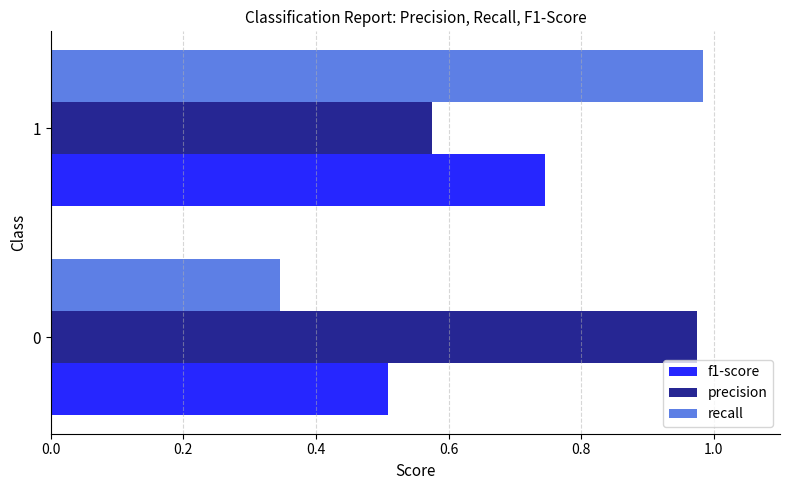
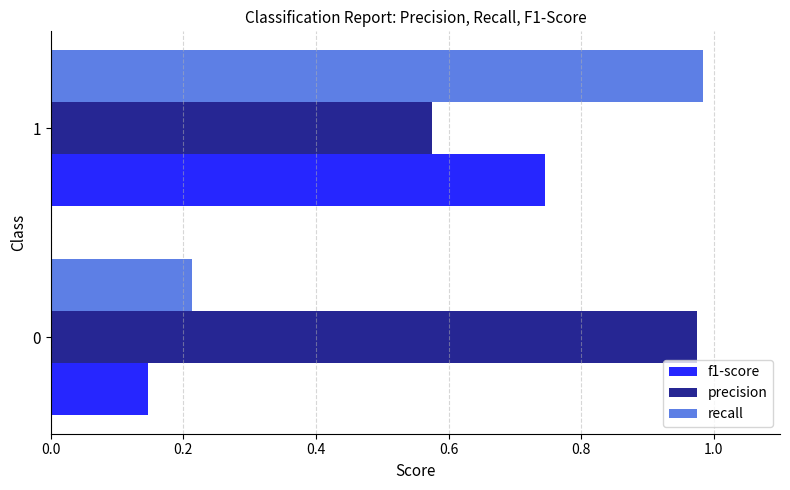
recall, 0: 0.35 -> 0.21
f1-score, 0: 0.51 -> 0.15
